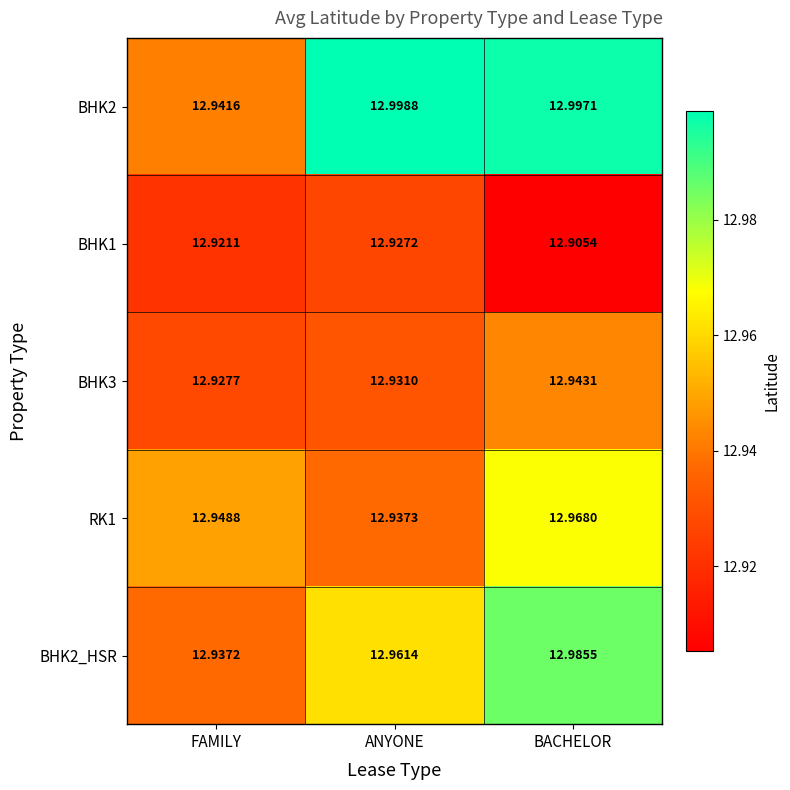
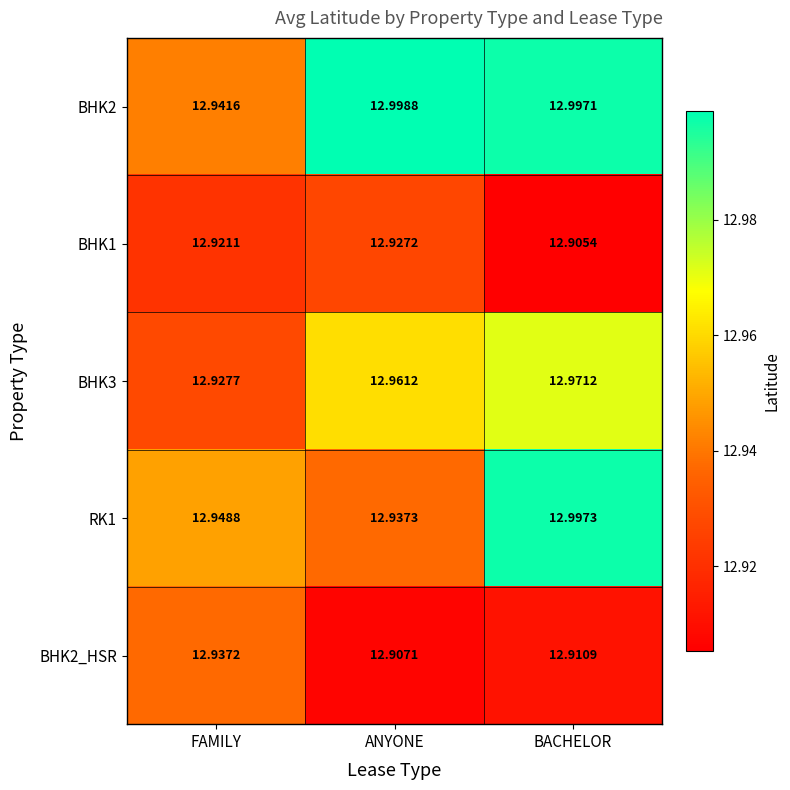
BHK3, ANYONE: 12.9310 -> 12.9612
BHK3, BACHELOR: 12.9431 -> 12.9712
RK1, BACHELOR: 12.9680 -> 12.9973
BHK2_HSR, ANYONE: 12.9614 -> 12.9071
BHK2_HSR, BACHELOR: 12.9855 -> 12.9109
